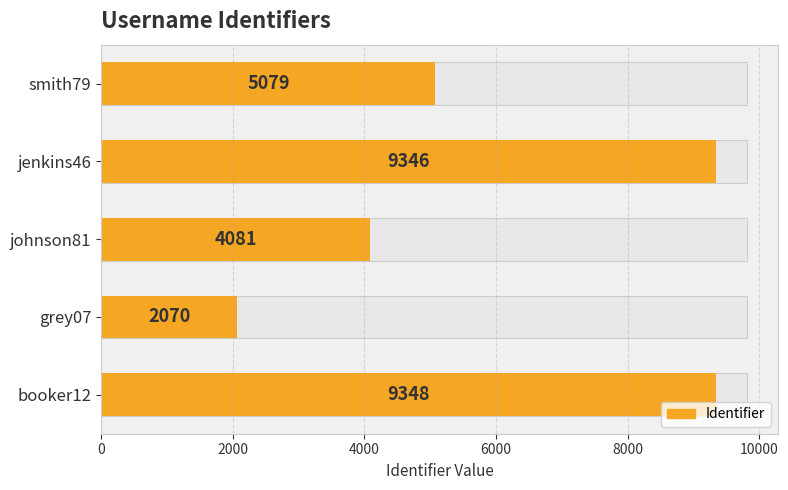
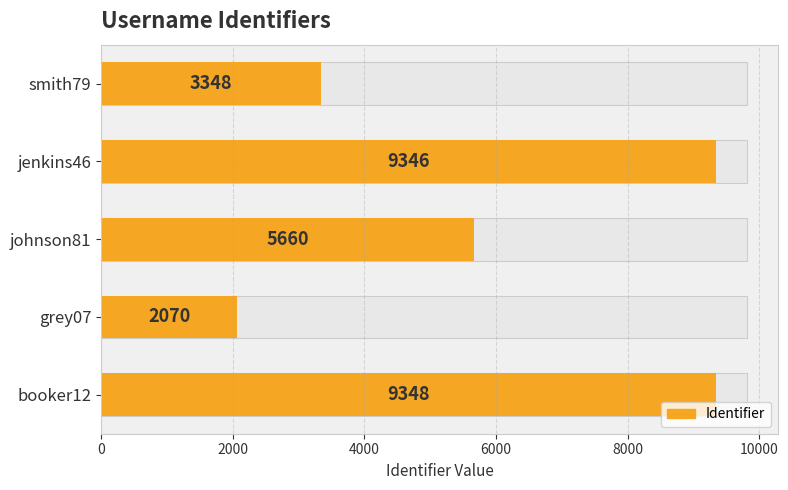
Identifier, smith79: 5079 -> 3348
Identifier, johnson81: 4081 -> 5660
